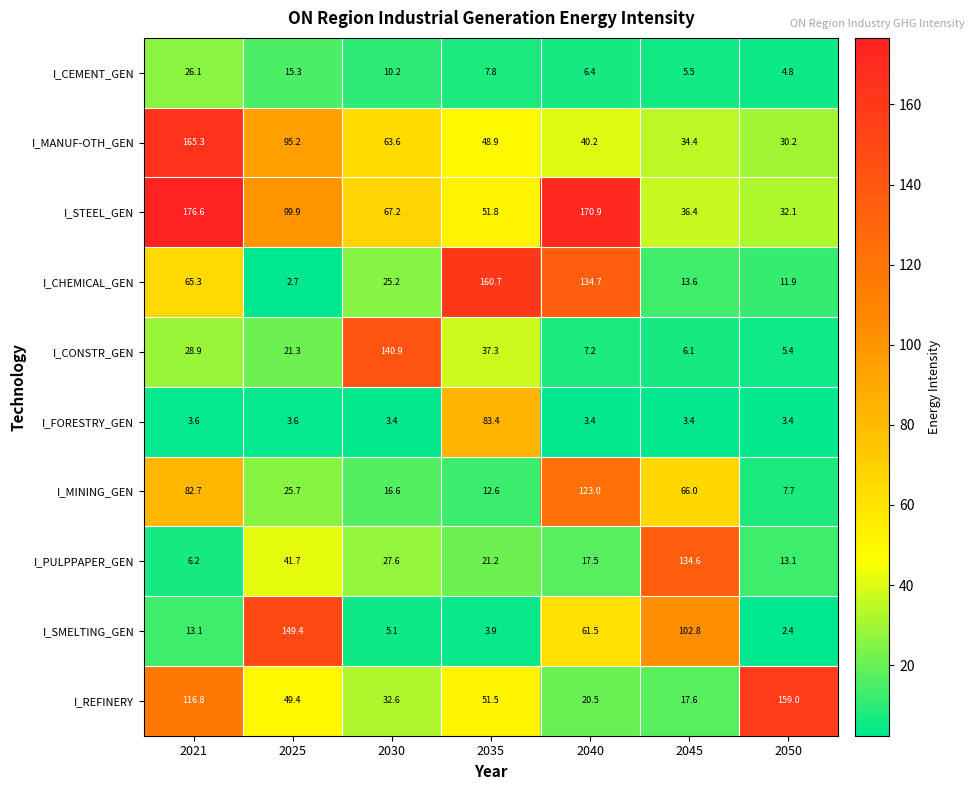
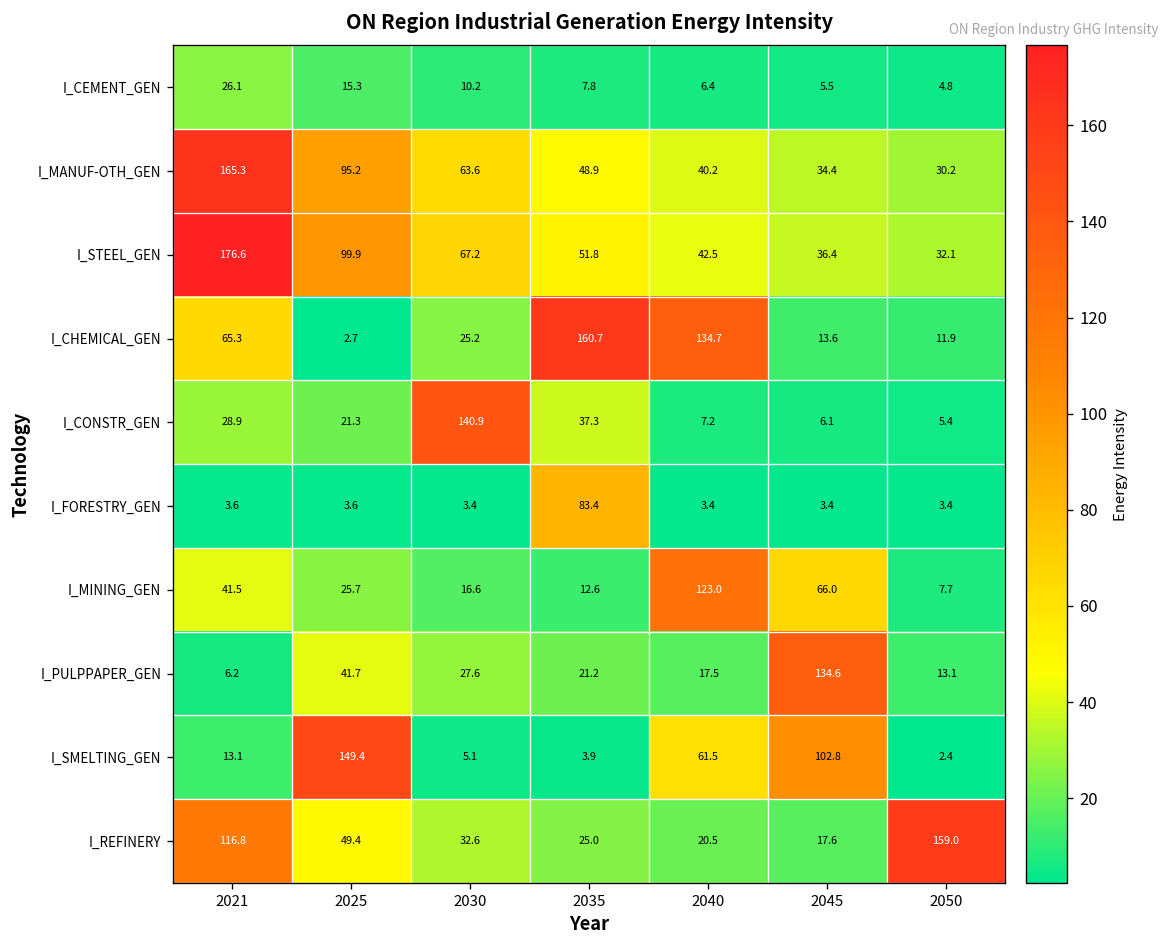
I_STEEL_GEN, 2040: 170.9 -> 42.5
I_MINING_GEN, 2021: 82.7 -> 41.5
I_REFINERY, 2035: 51.5 -> 25.0
